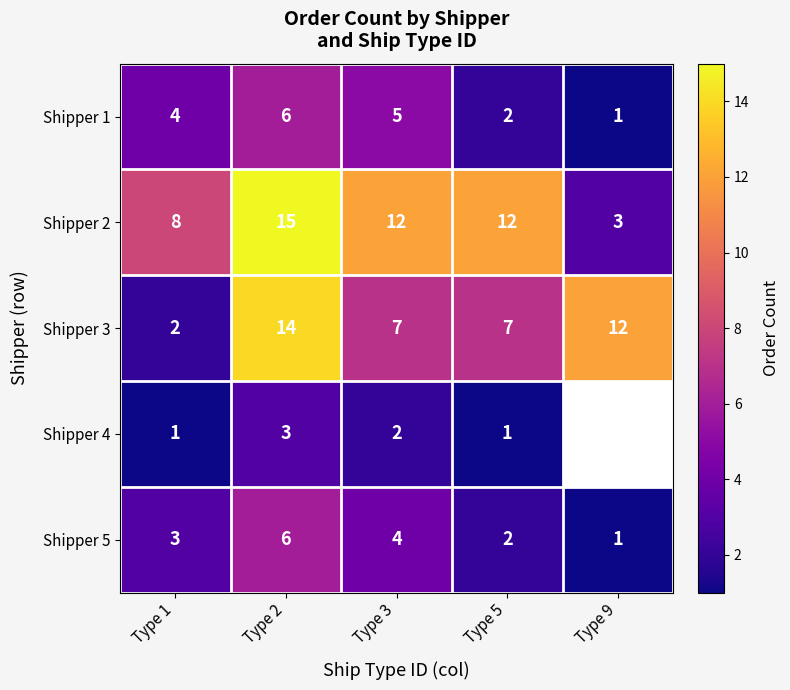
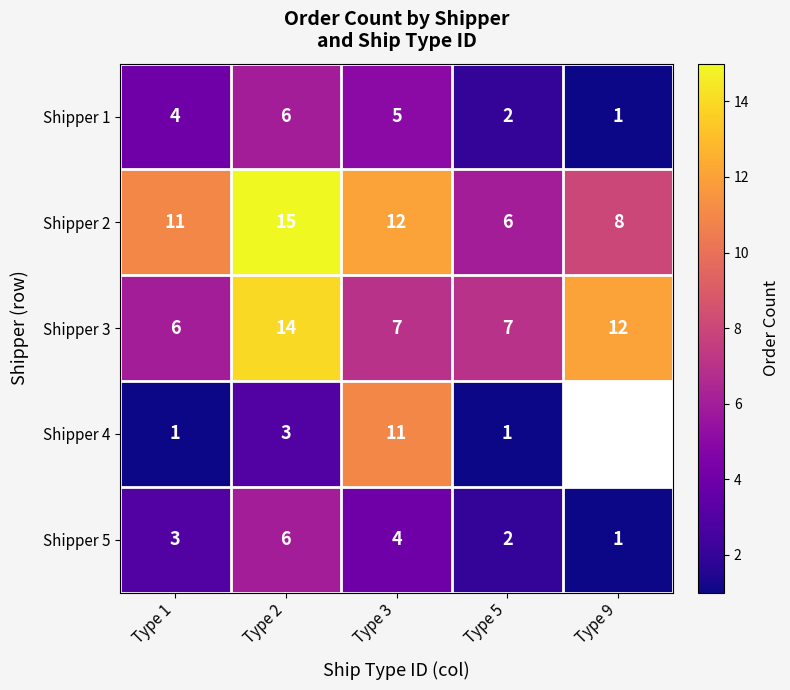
Shipper 2, Type 1: 8 -> 11
Shipper 2, Type 5: 12 -> 6
Shipper 2, Type 9: 3 -> 8
Shipper 3, Type 1: 2 -> 6
Shipper 4, Type 3: 2 -> 11
